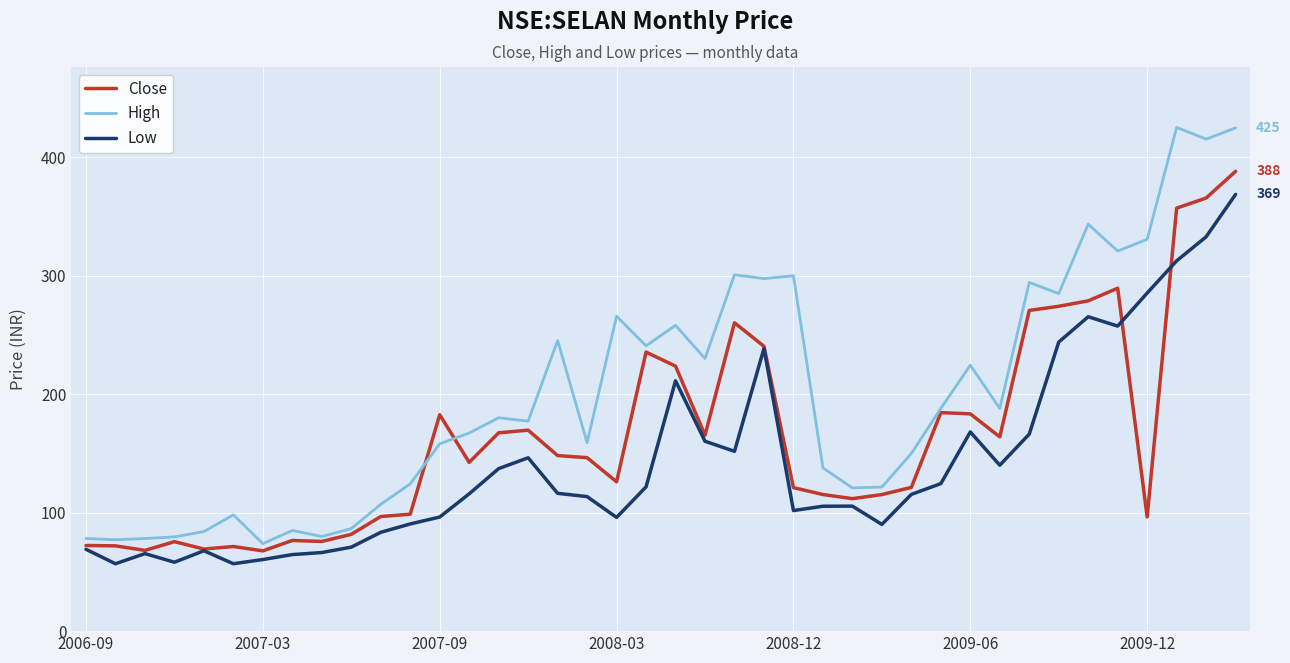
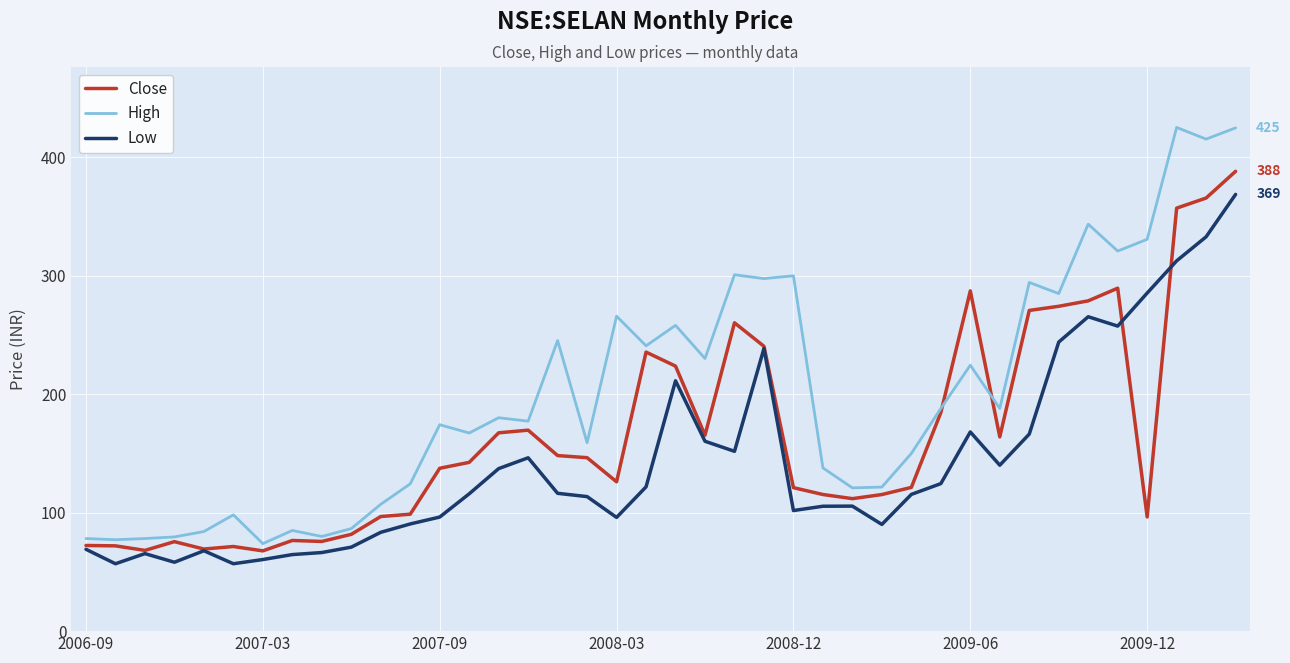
Close, 2007-09: 183 -> 138
High, 2007-09: 158 -> 174
Close, 2009-06: 183 -> 287
